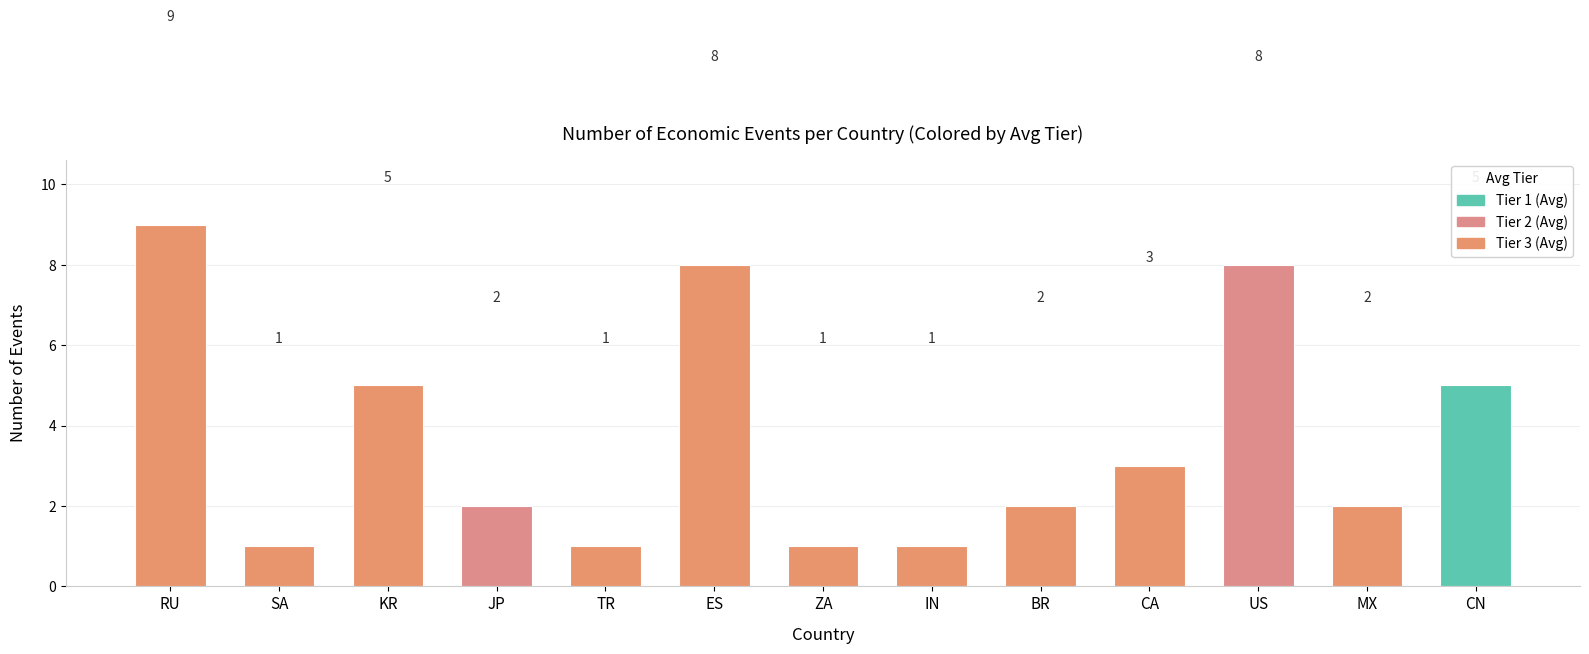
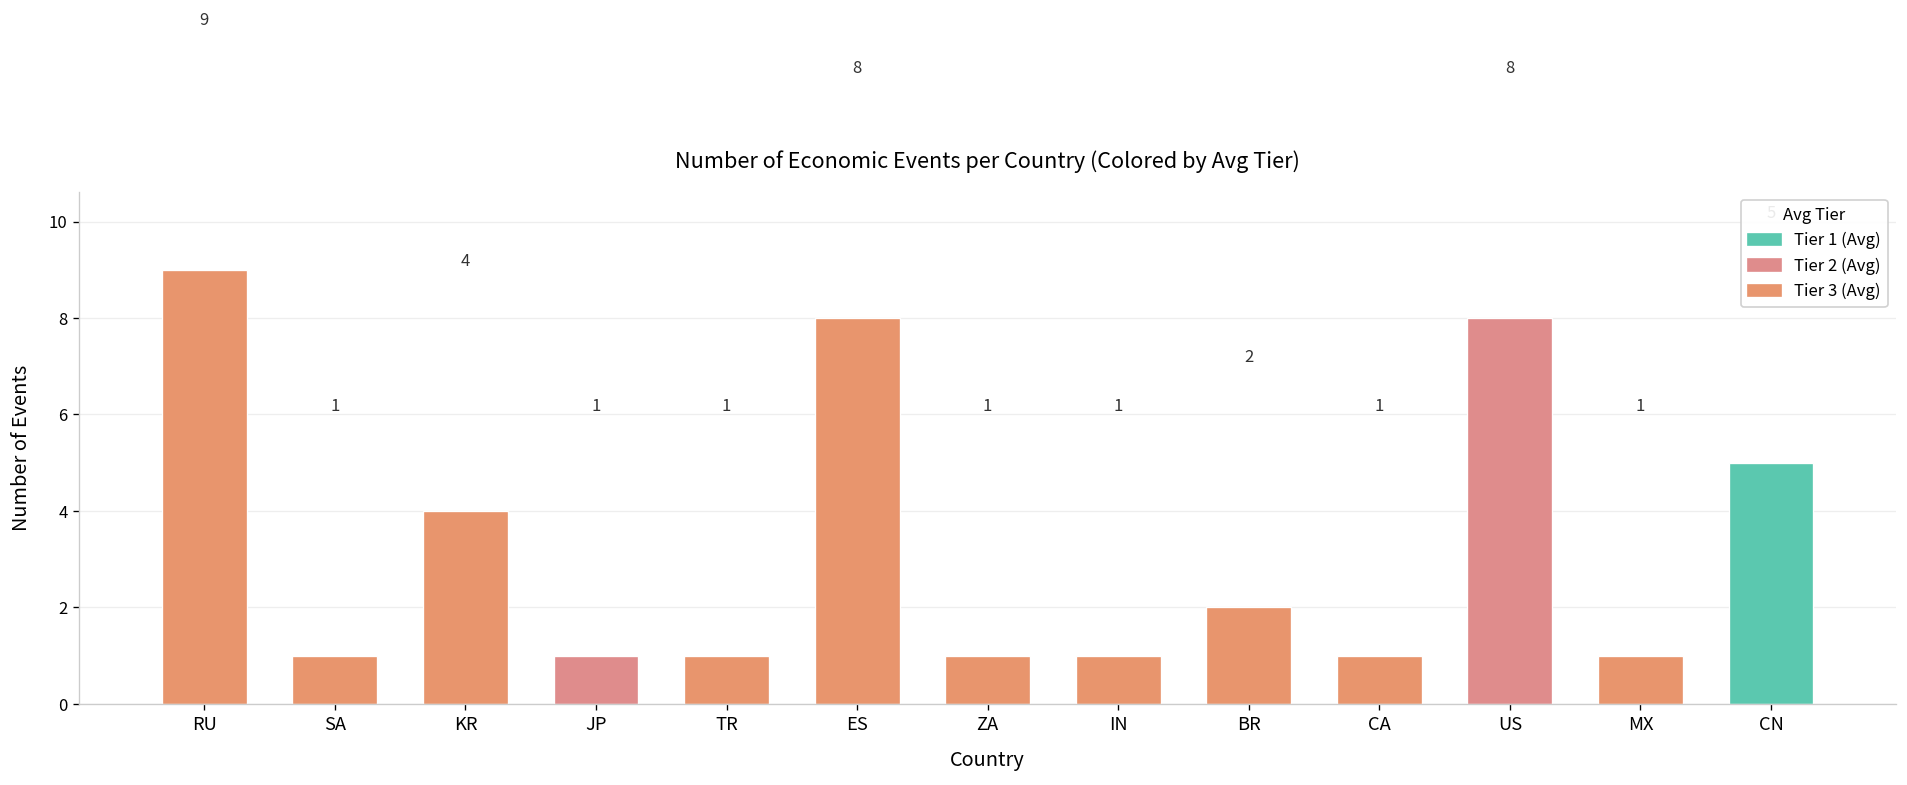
KR: 5 -> 4
JP: 2 -> 1
CA: 3 -> 1
MX: 2 -> 1
